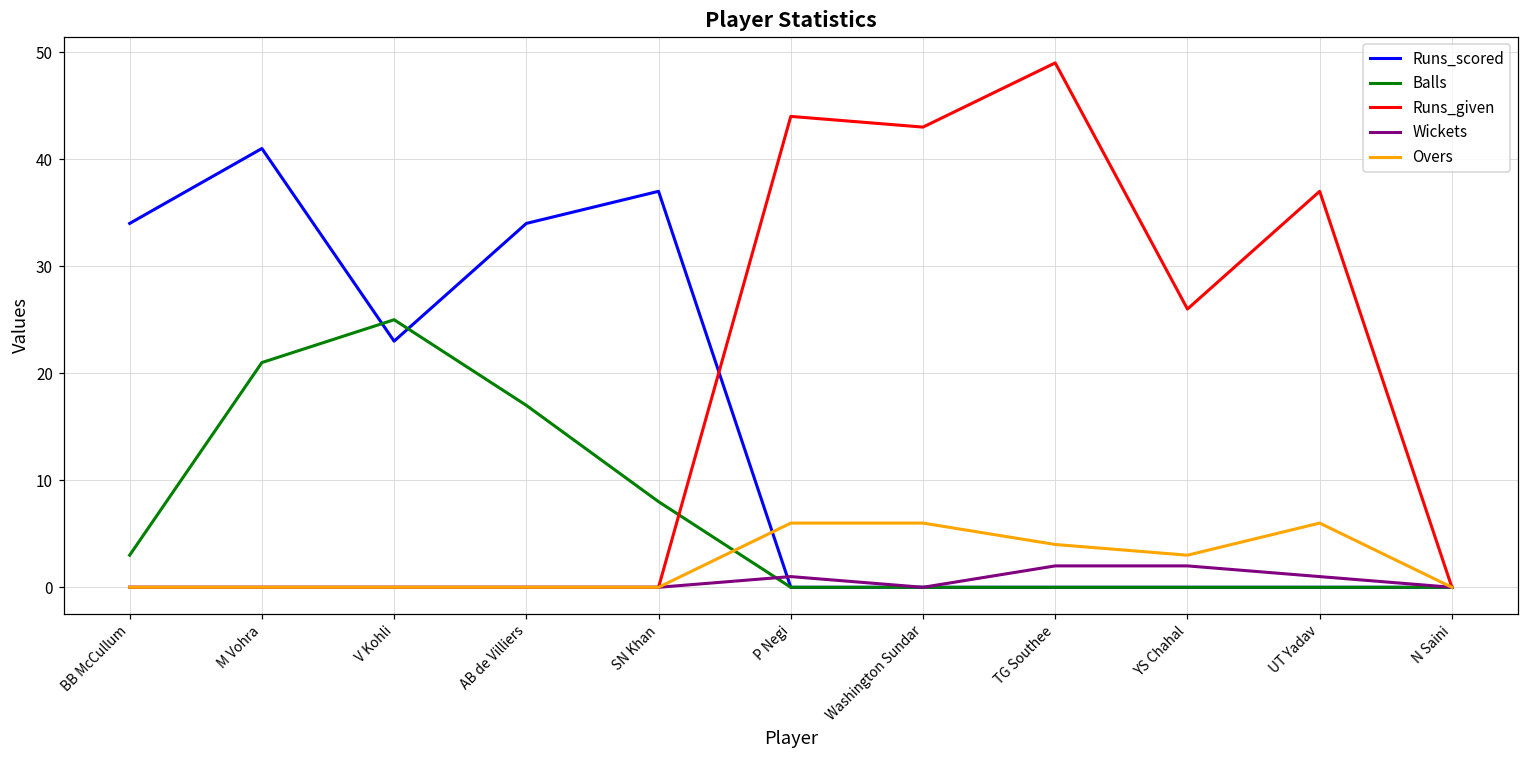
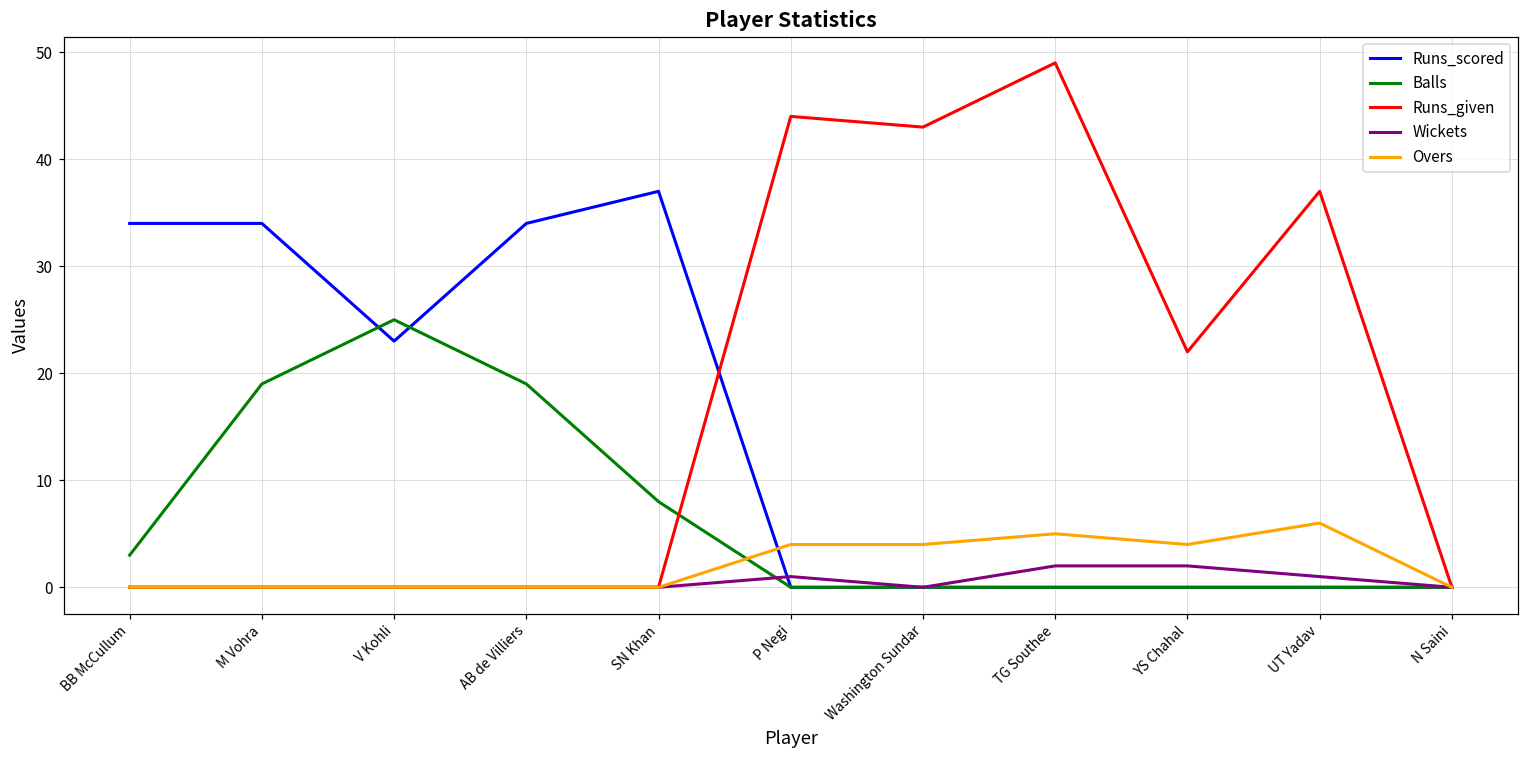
Runs_scored, M Vohra: 41 -> 34
Balls, M Vohra: 21 -> 19
Balls, AB de Villiers: 17 -> 19
Overs, P Negi: 6 -> 4
Overs, Washington Sundar: 6 -> 4
Overs, TG Southee: 4 -> 5
Runs_given, YS Chahal: 26 -> 22
Overs, YS Chahal: 3 -> 4
